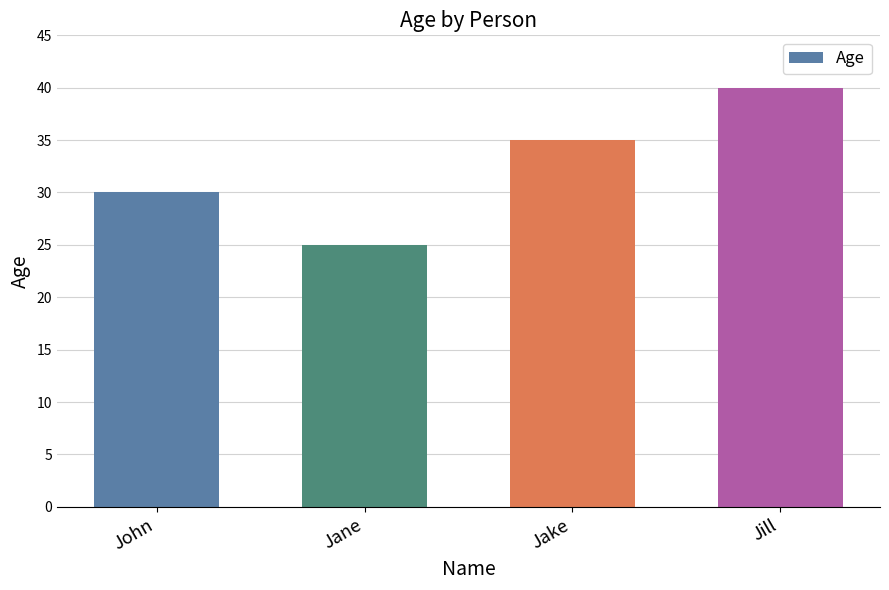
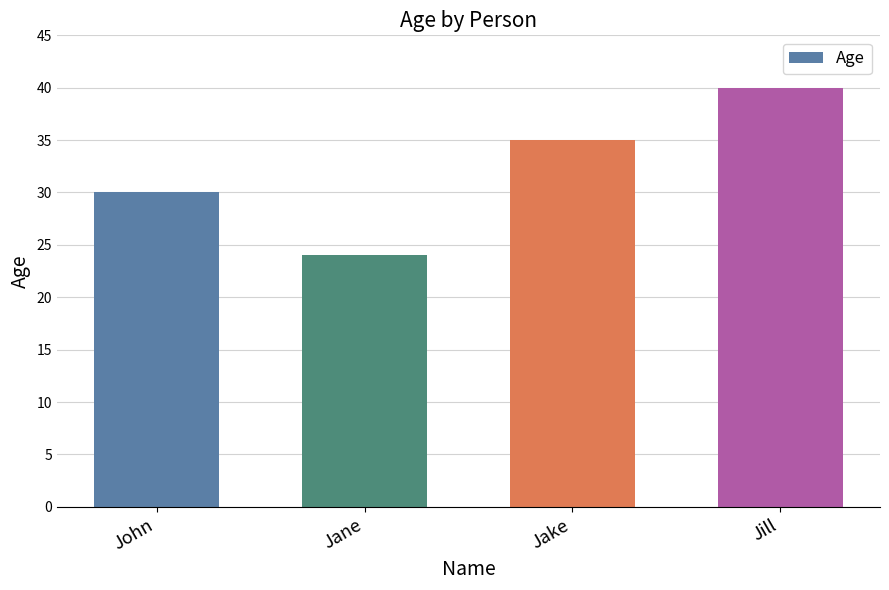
Jane: 25 -> 24
